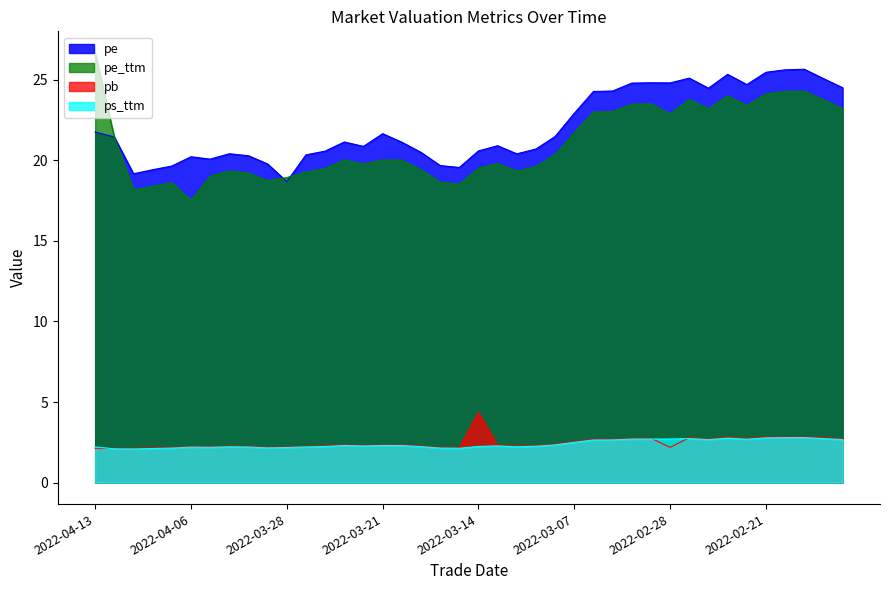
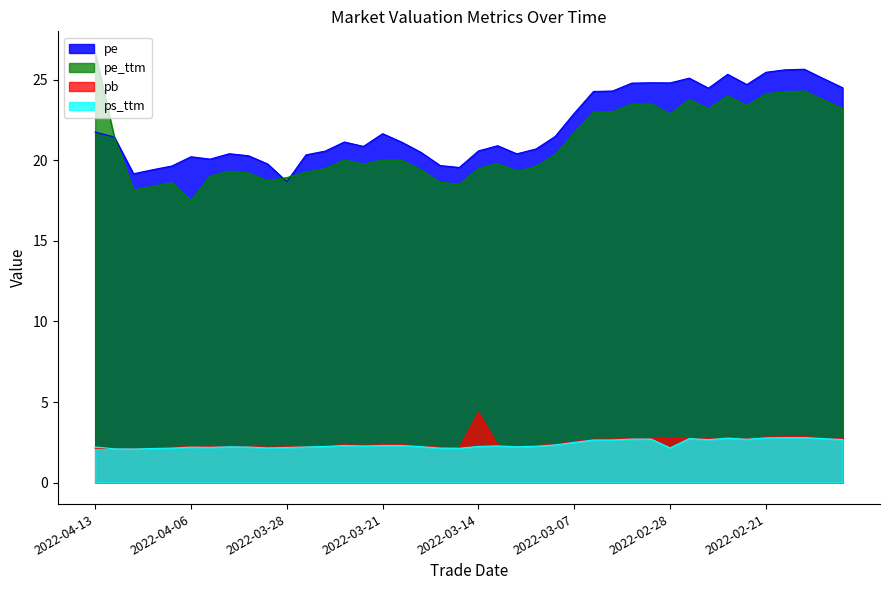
pb, 2022-02-28: 2.2 -> 2.8
ps_ttm, 2022-02-28: 2.7 -> 2.2
